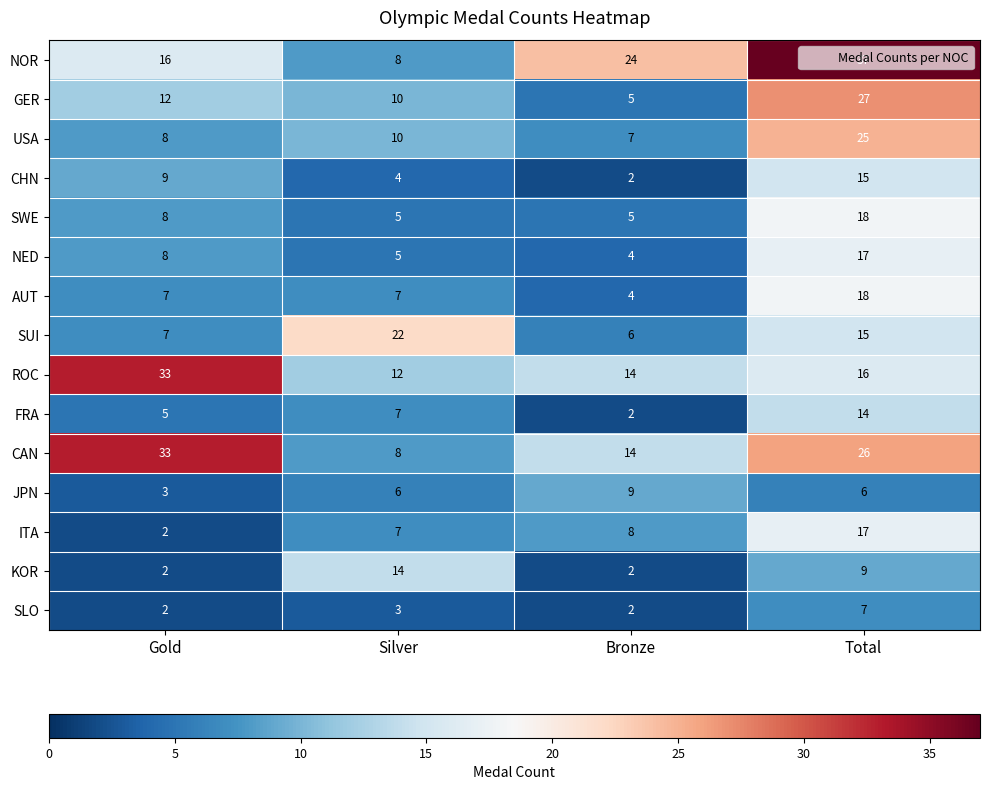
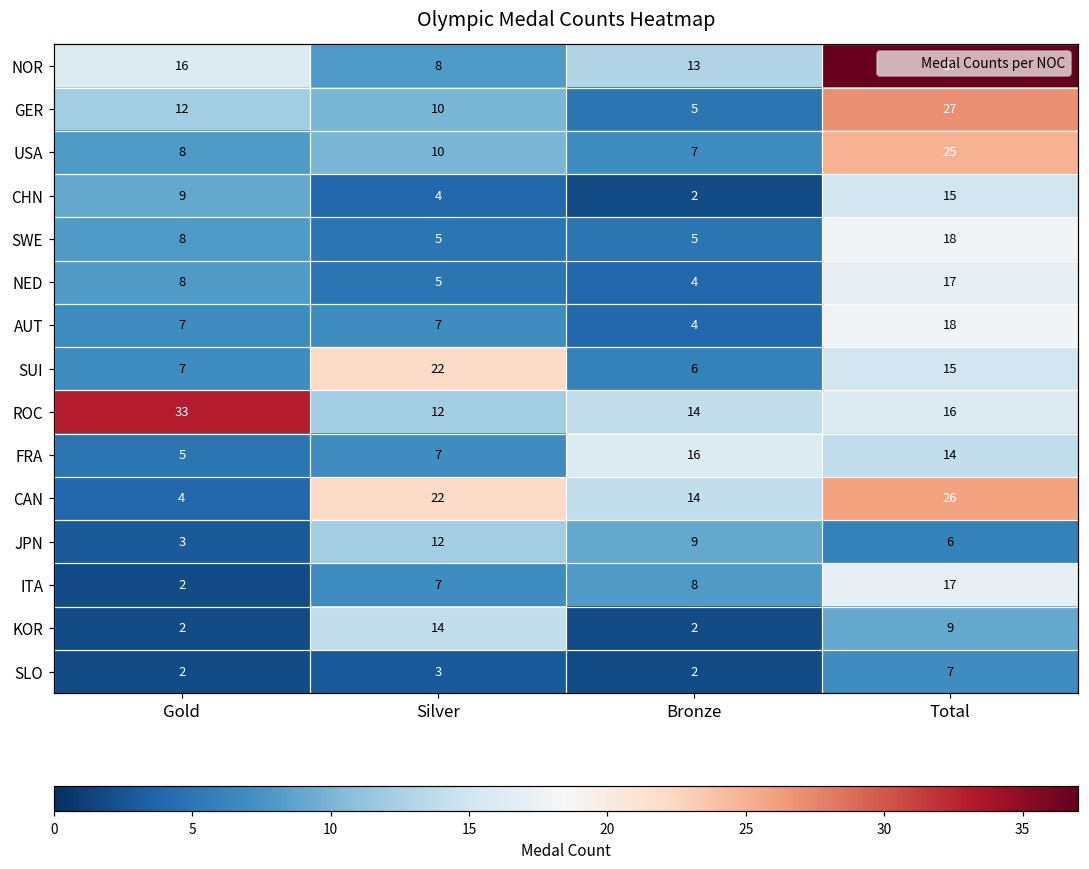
NOR, Bronze: 24 -> 13
FRA, Bronze: 2 -> 16
CAN, Gold: 33 -> 4
CAN, Silver: 8 -> 22
JPN, Silver: 6 -> 12
